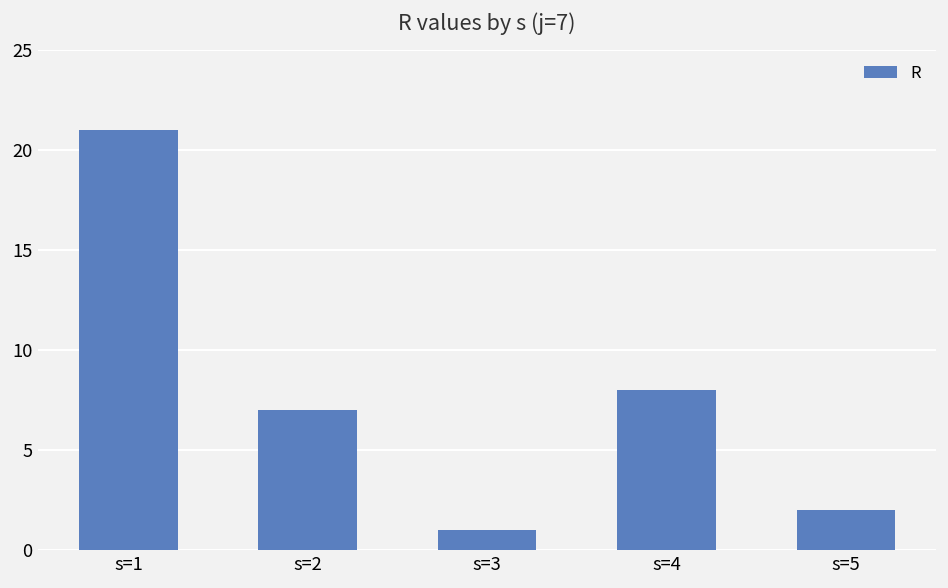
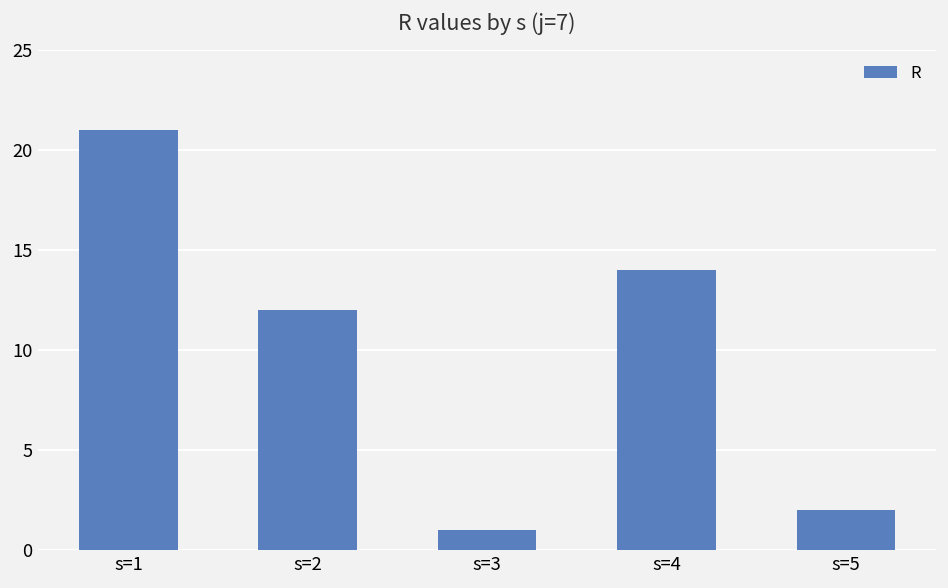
s=2: 7 -> 12
s=4: 8 -> 14
